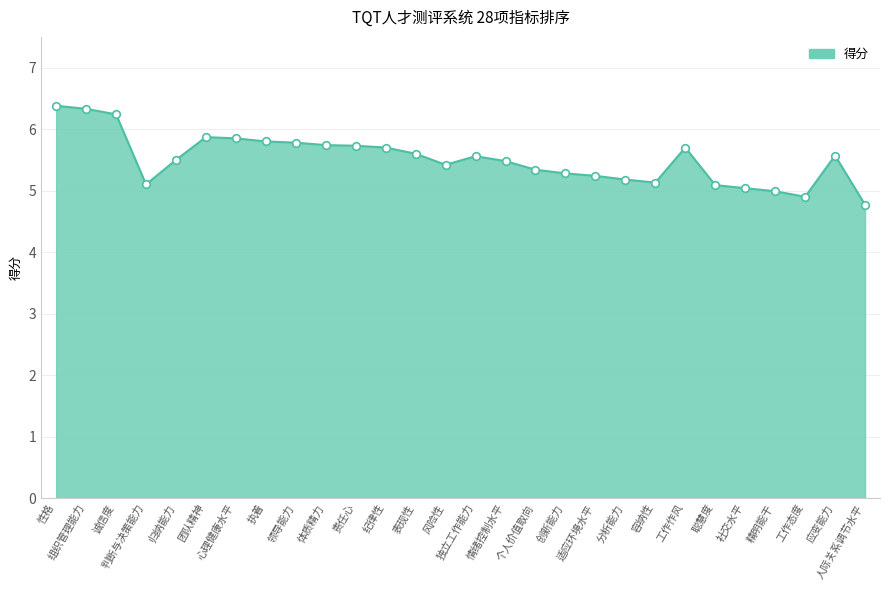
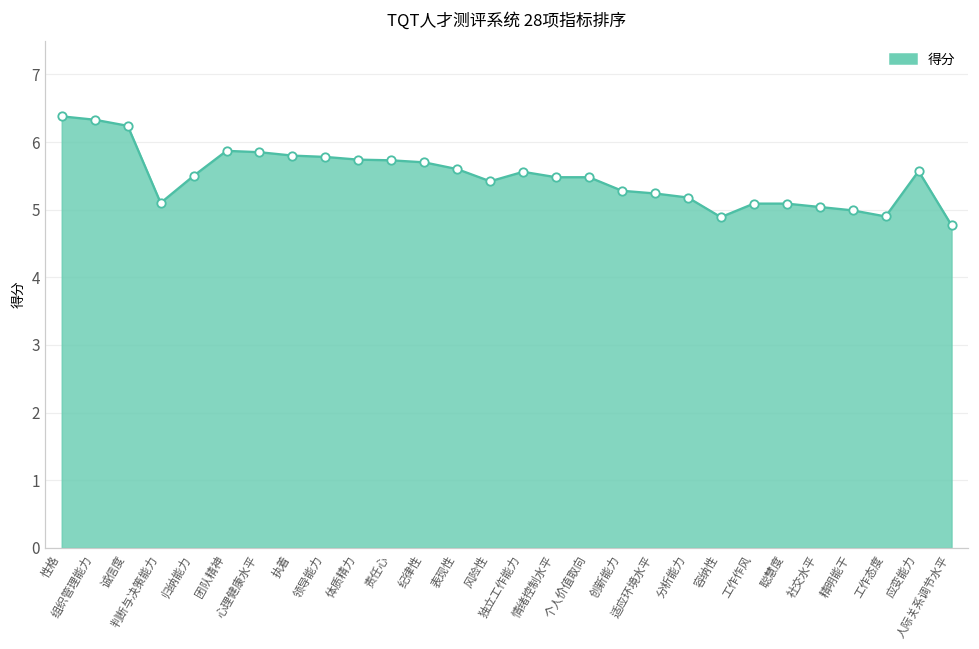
个人价值取向: 5.3 -> 5.5
容纳性: 5.1 -> 4.9
工作作风: 5.7 -> 5.1
